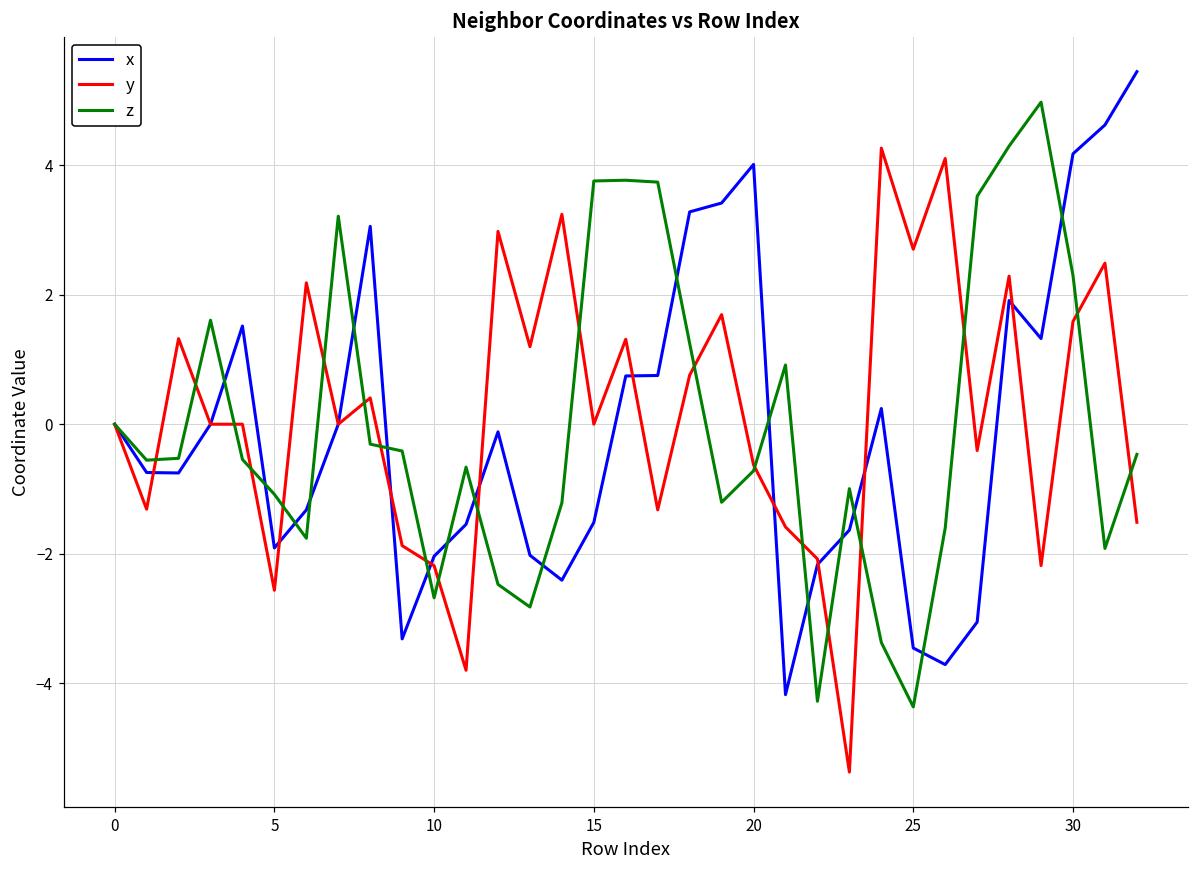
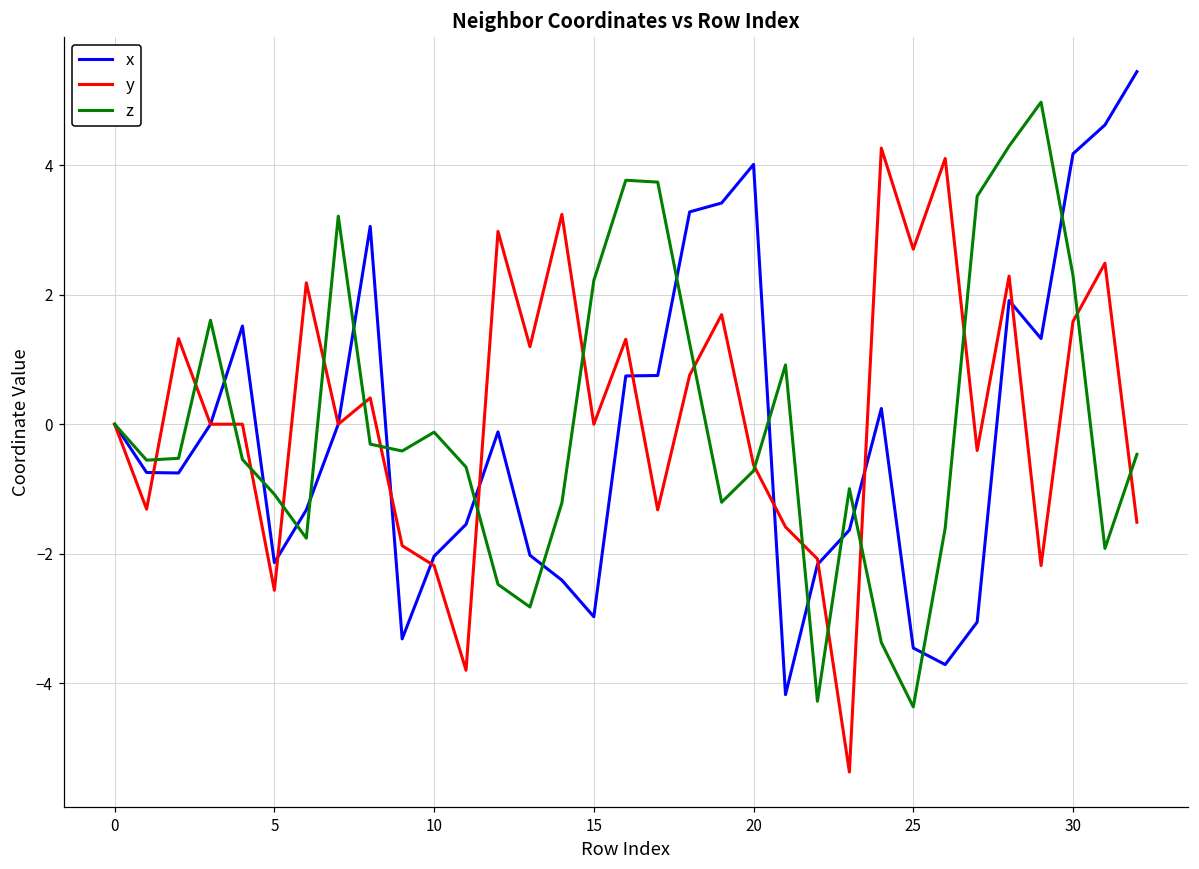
x, 5: -1.9 -> -2.1
z, 10: -2.7 -> -0.1
x, 15: -1.5 -> -3.0
z, 15: 3.8 -> 2.2
